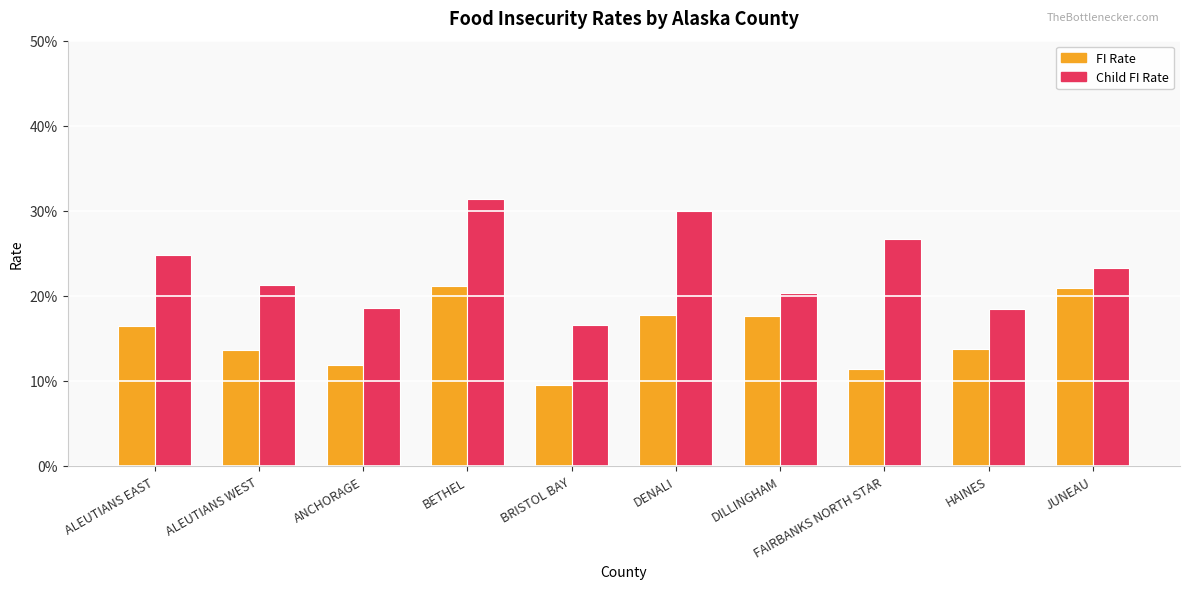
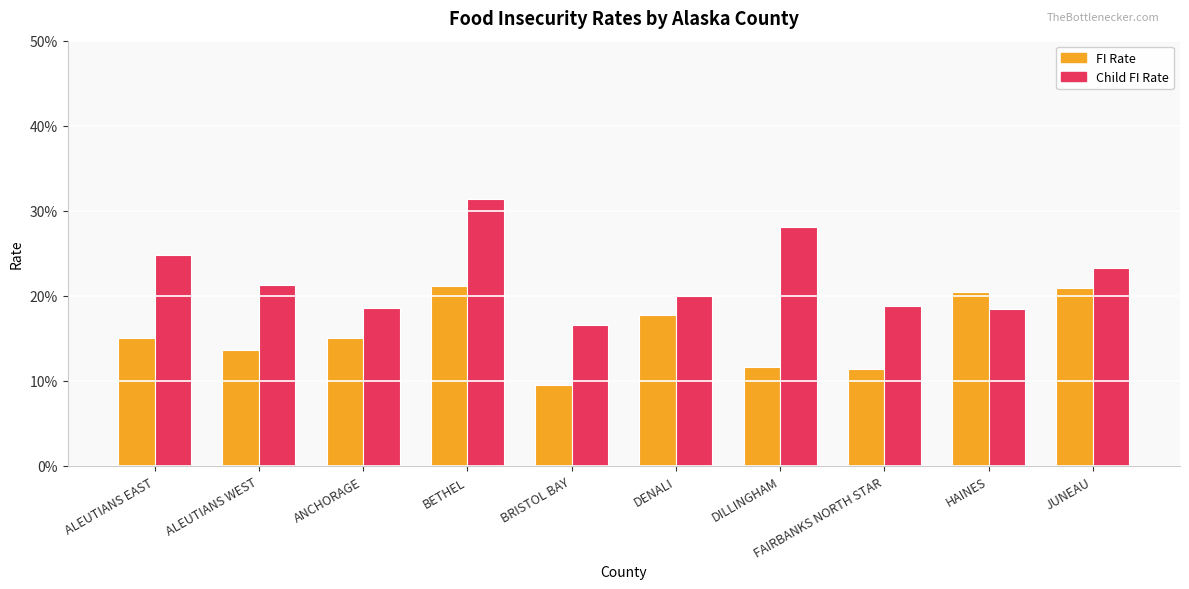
FI Rate, ALEUTIANS EAST: 17% -> 15%
FI Rate, ANCHORAGE: 12% -> 15%
Child FI Rate, DENALI: 30% -> 20%
FI Rate, DILLINGHAM: 18% -> 12%
Child FI Rate, DILLINGHAM: 20% -> 28%
Child FI Rate, FAIRBANKS NORTH STAR: 27% -> 19%
FI Rate, HAINES: 14% -> 21%
